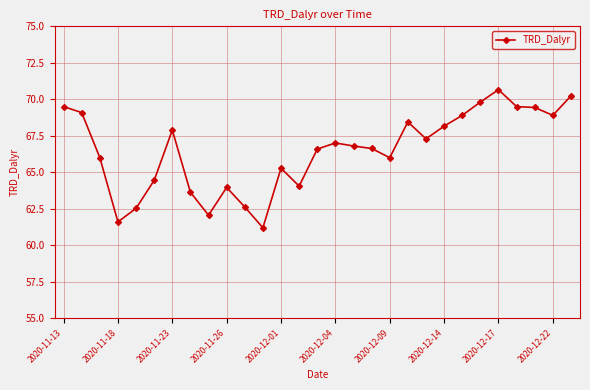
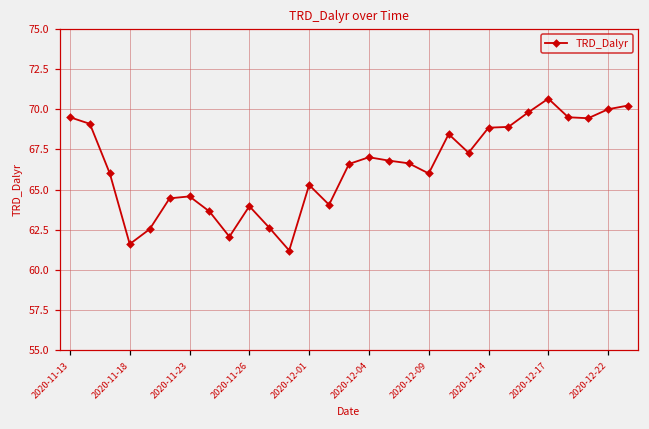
2020-11-23: 67.9 -> 64.6
2020-12-14: 68.2 -> 68.9
2020-12-22: 68.9 -> 70.0
